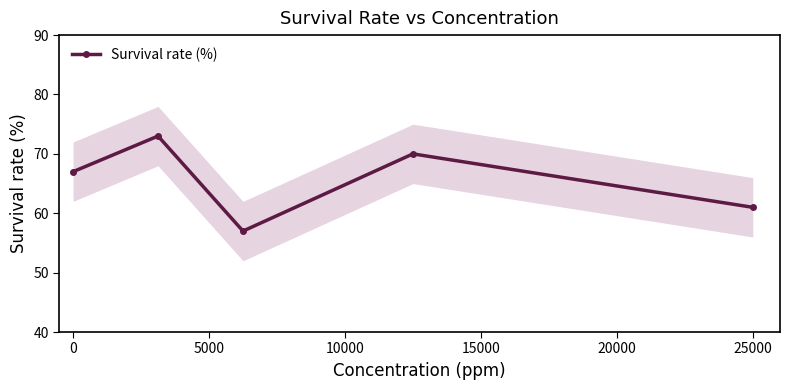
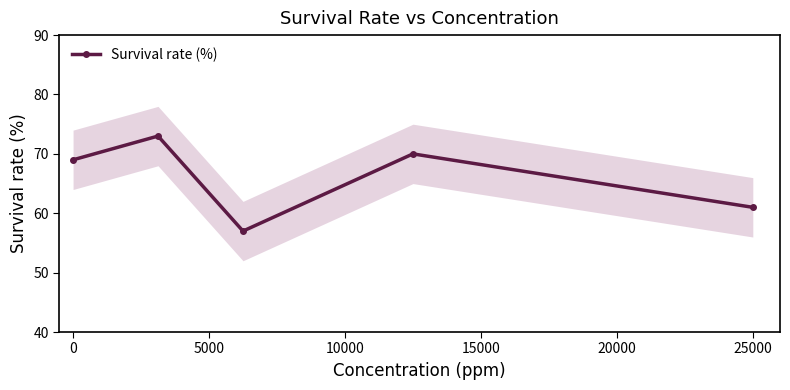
Survival rate (%), 0: 67 -> 69
